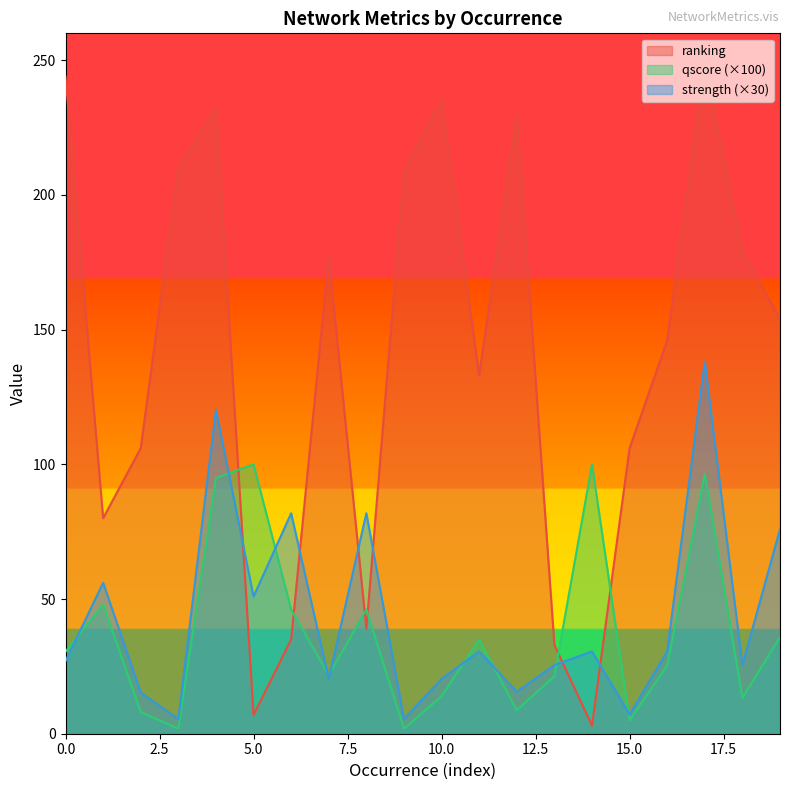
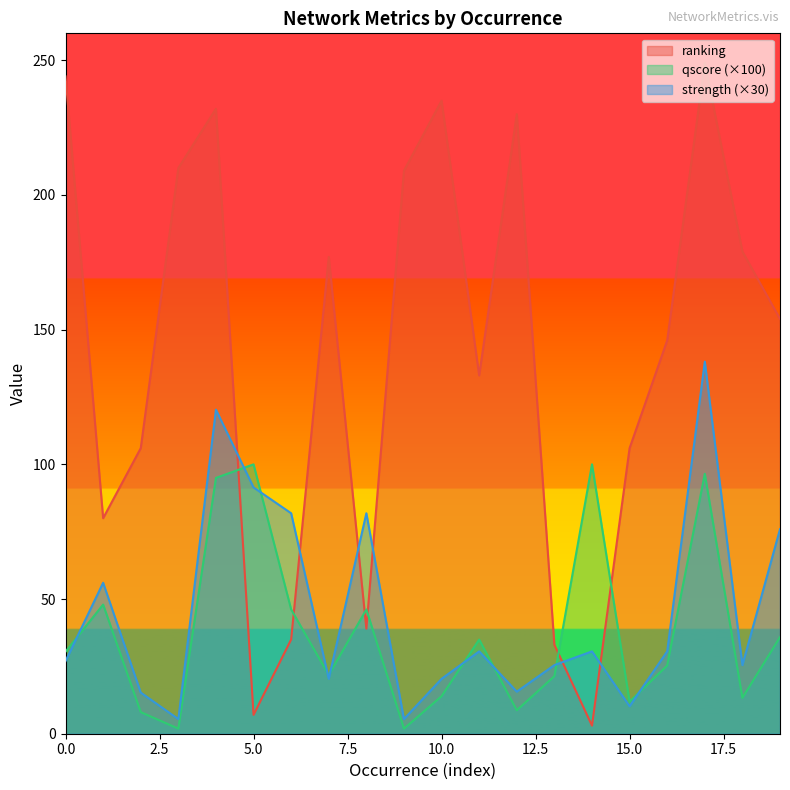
strength (×30), 5.0: 51 -> 91
qscore (×100), 15.0: 5 -> 12
strength (×30), 15.0: 7 -> 10
